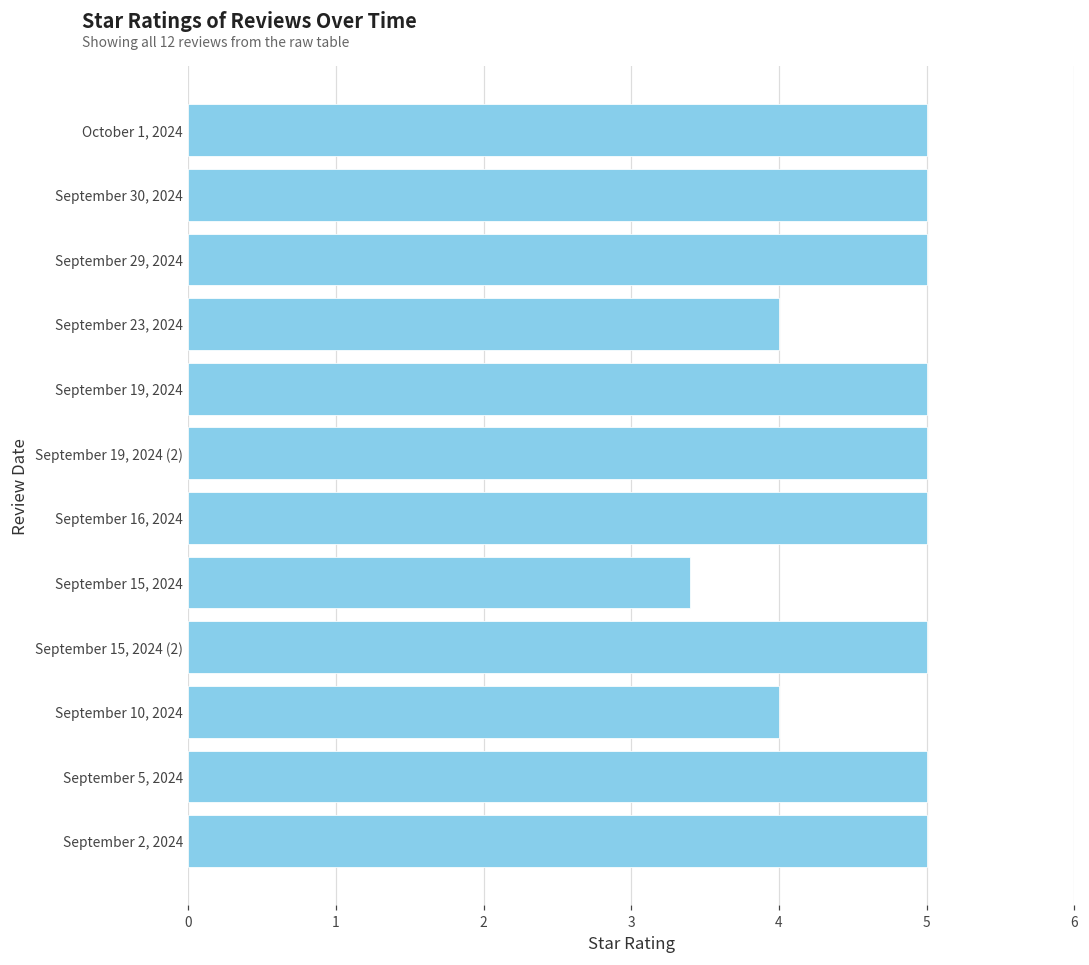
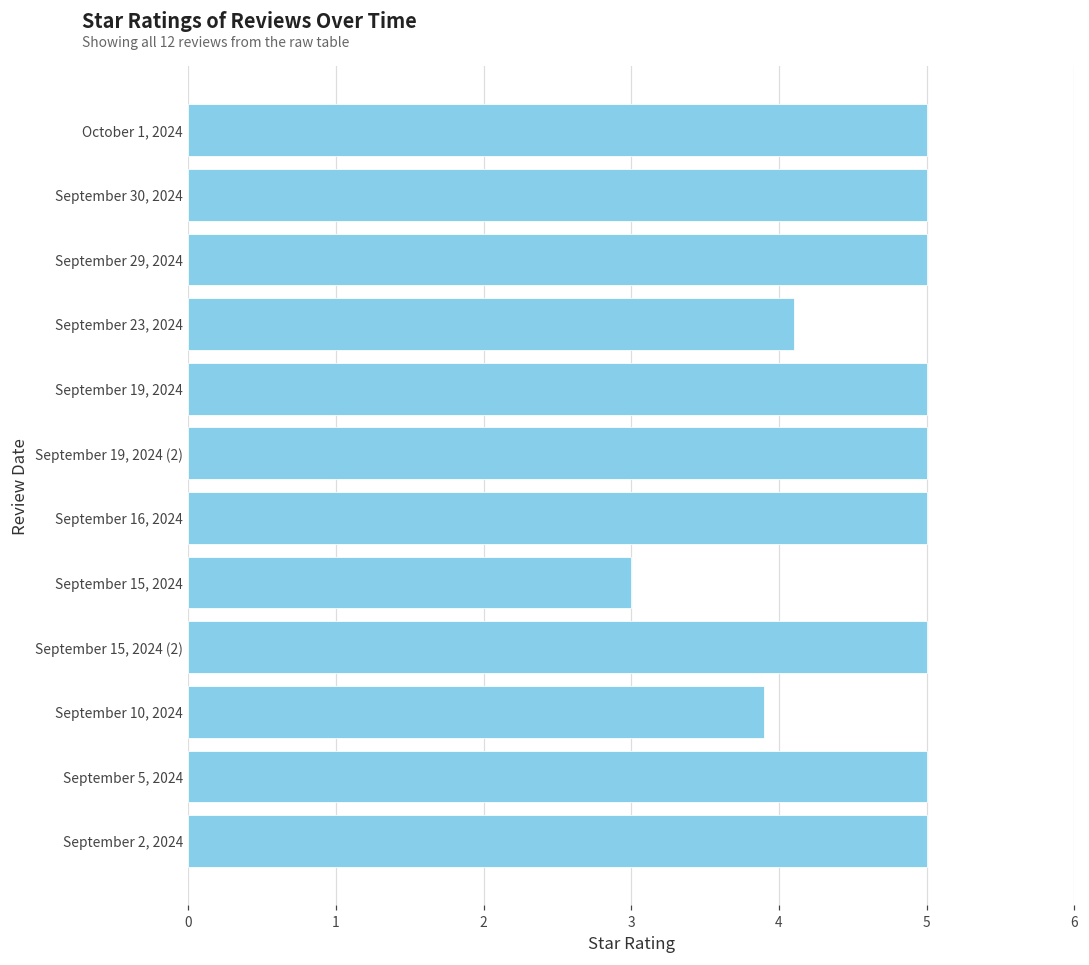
September 23, 2024: 4.0 -> 4.1
September 15, 2024: 3.4 -> 3.0
September 10, 2024: 4.0 -> 3.9
